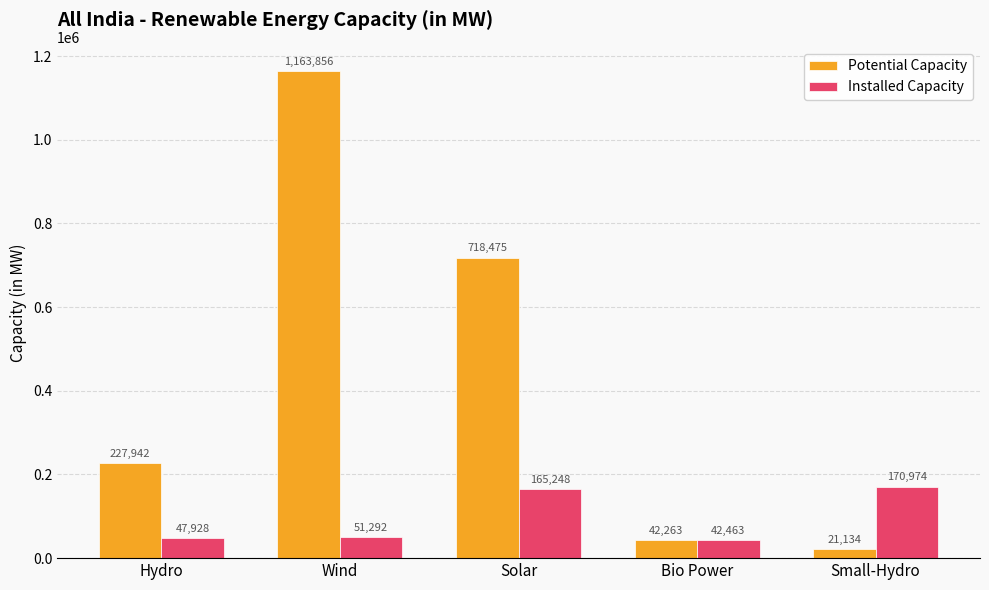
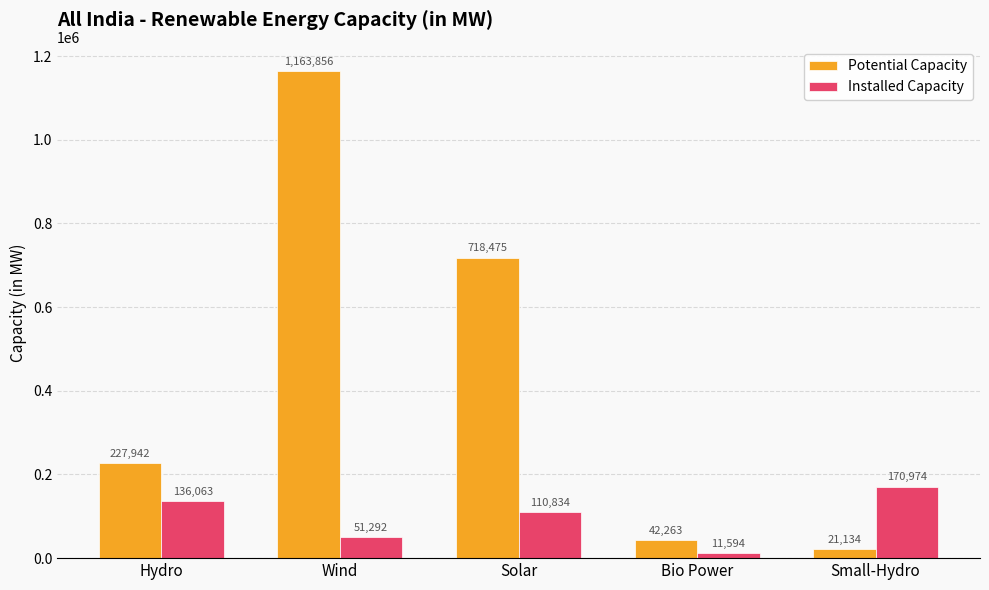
Installed Capacity, Hydro: 47,928 -> 136,063
Installed Capacity, Solar: 165,248 -> 110,834
Installed Capacity, Bio Power: 42,463 -> 11,594
